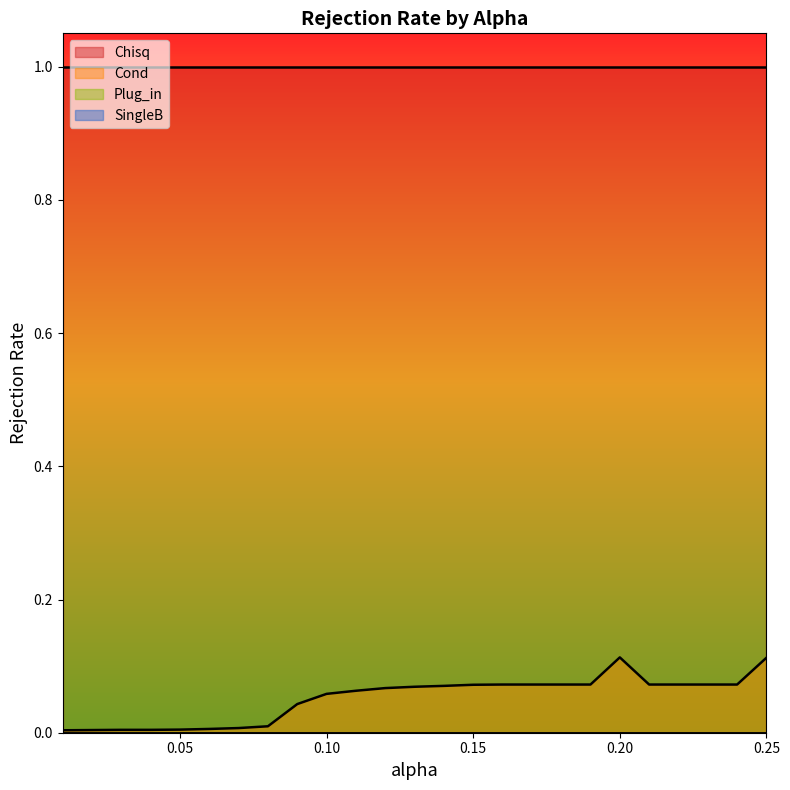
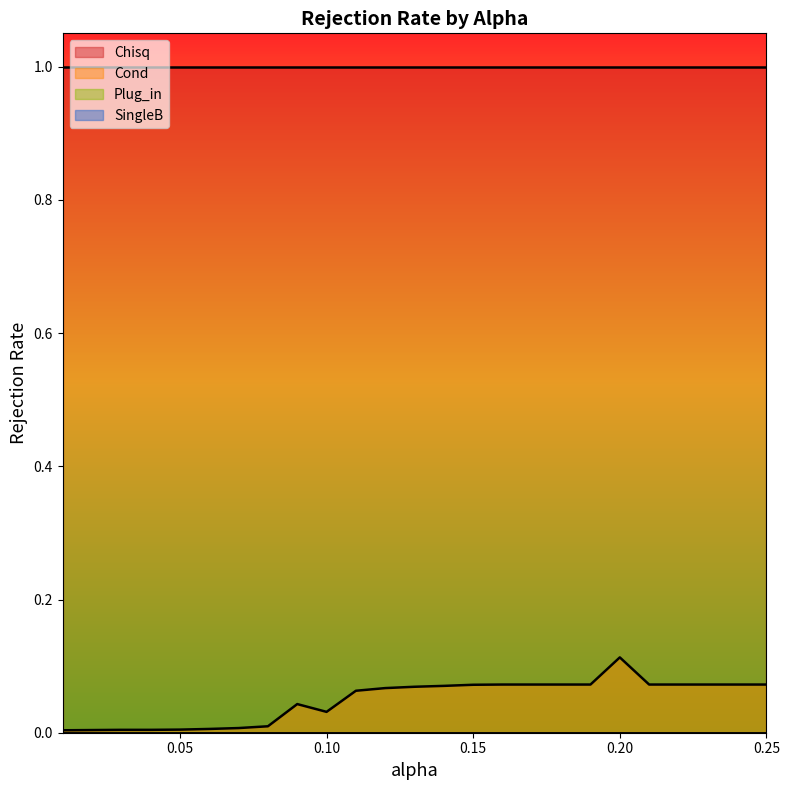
Cond, 0.10: 0.06 -> 0.03
Cond, 0.25: 0.11 -> 0.07
